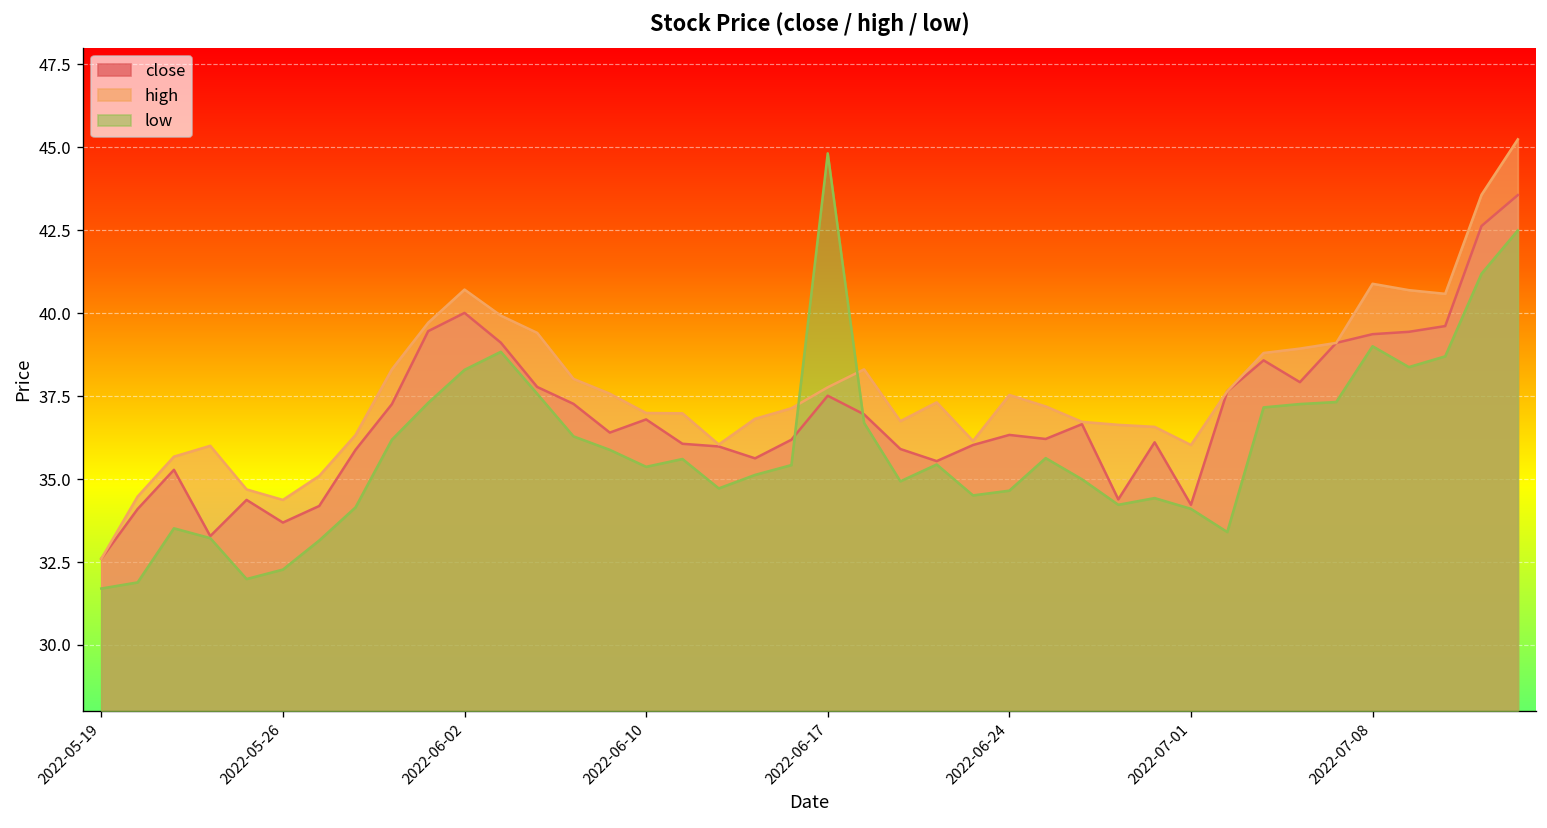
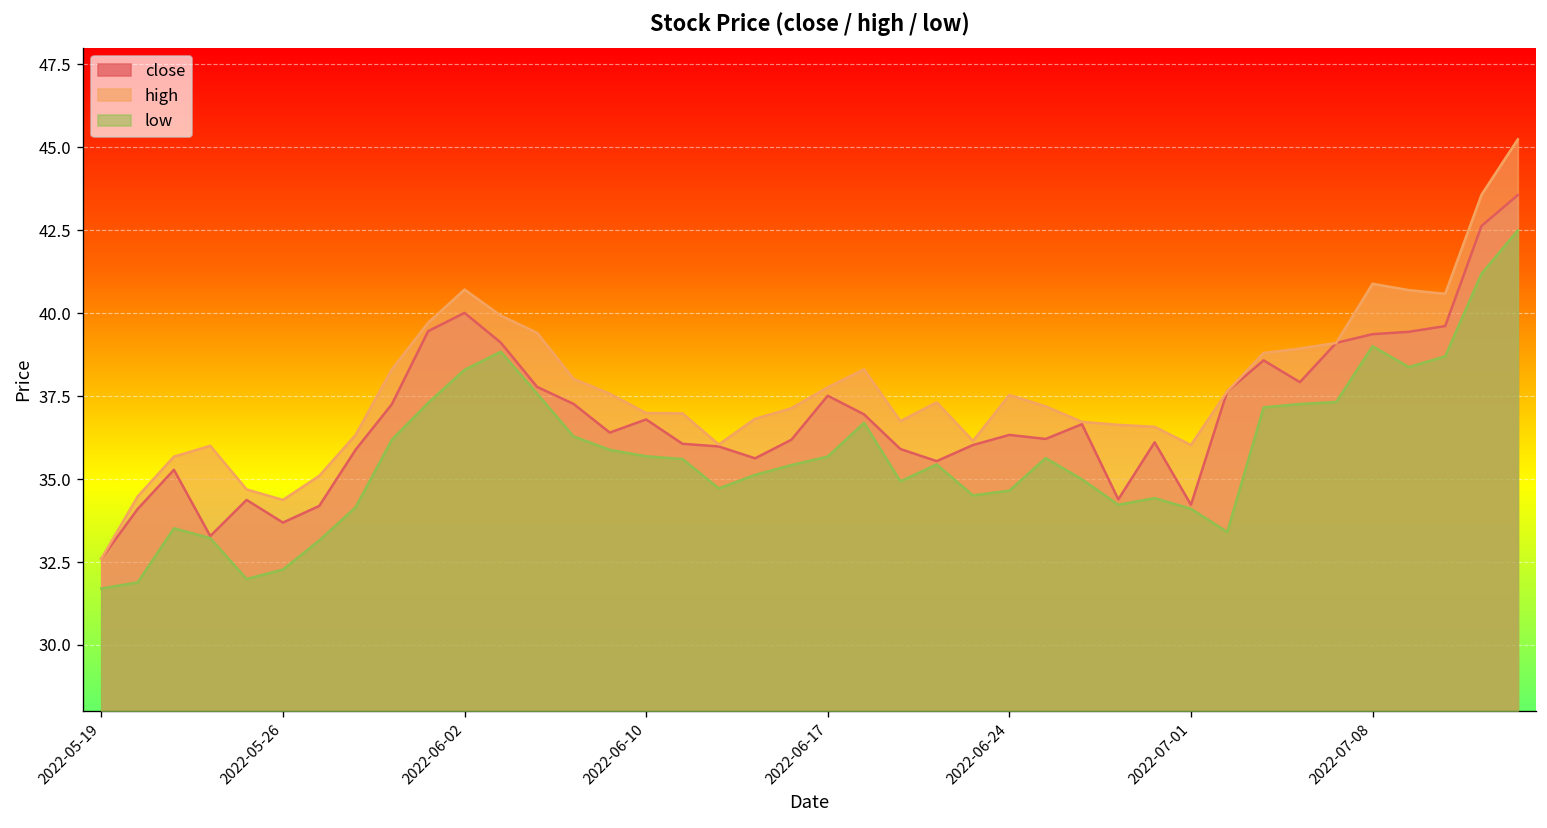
low, 2022-06-10: 35.4 -> 35.7
low, 2022-06-17: 44.8 -> 35.7
